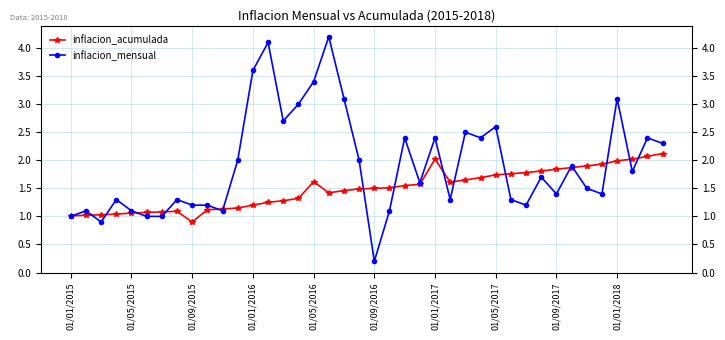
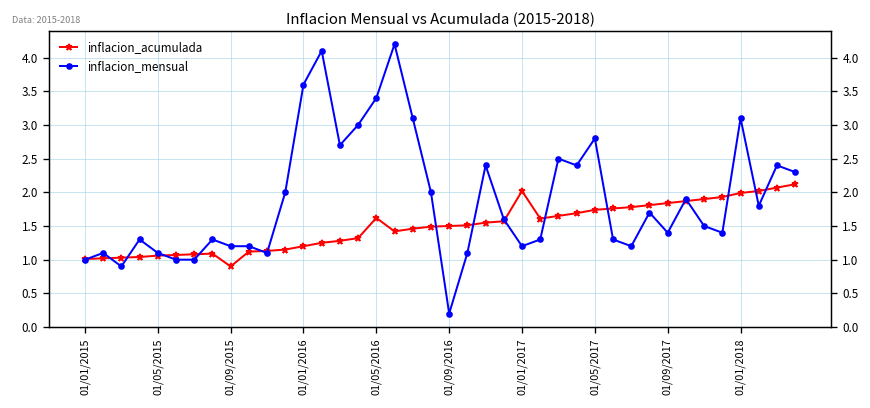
inflacion_mensual, 01/01/2017: 2.4 -> 1.2
inflacion_mensual, 01/05/2017: 2.6 -> 2.8
